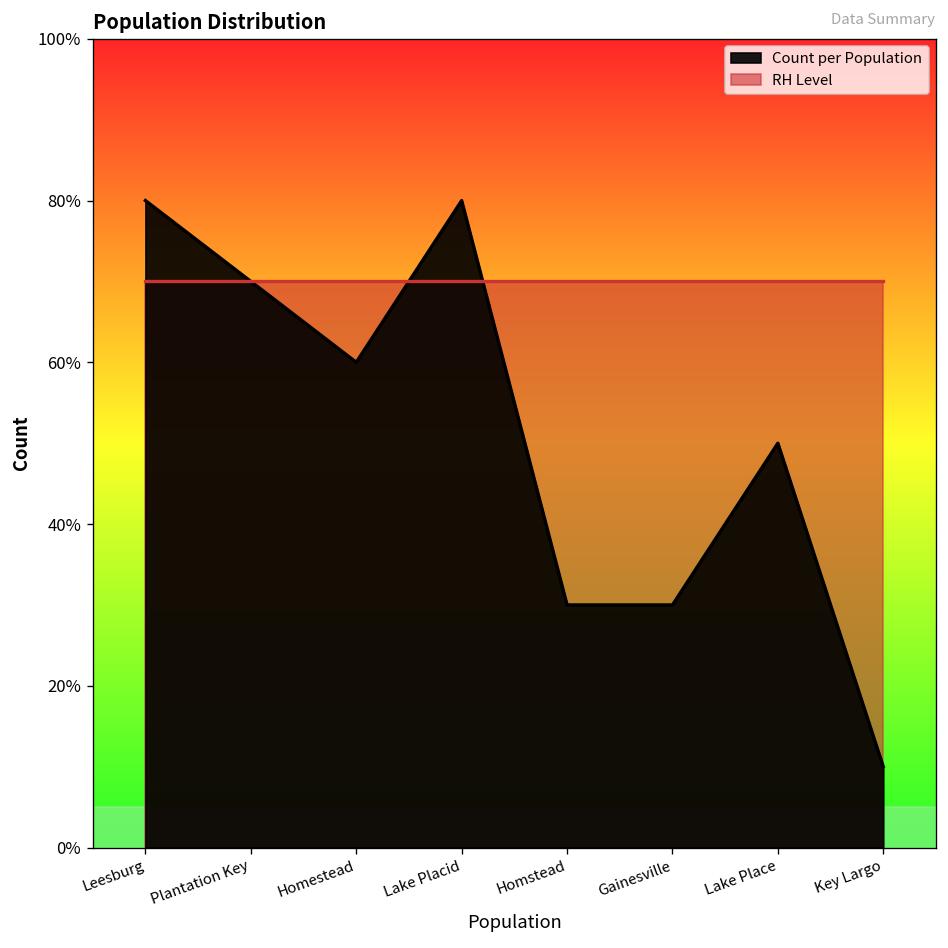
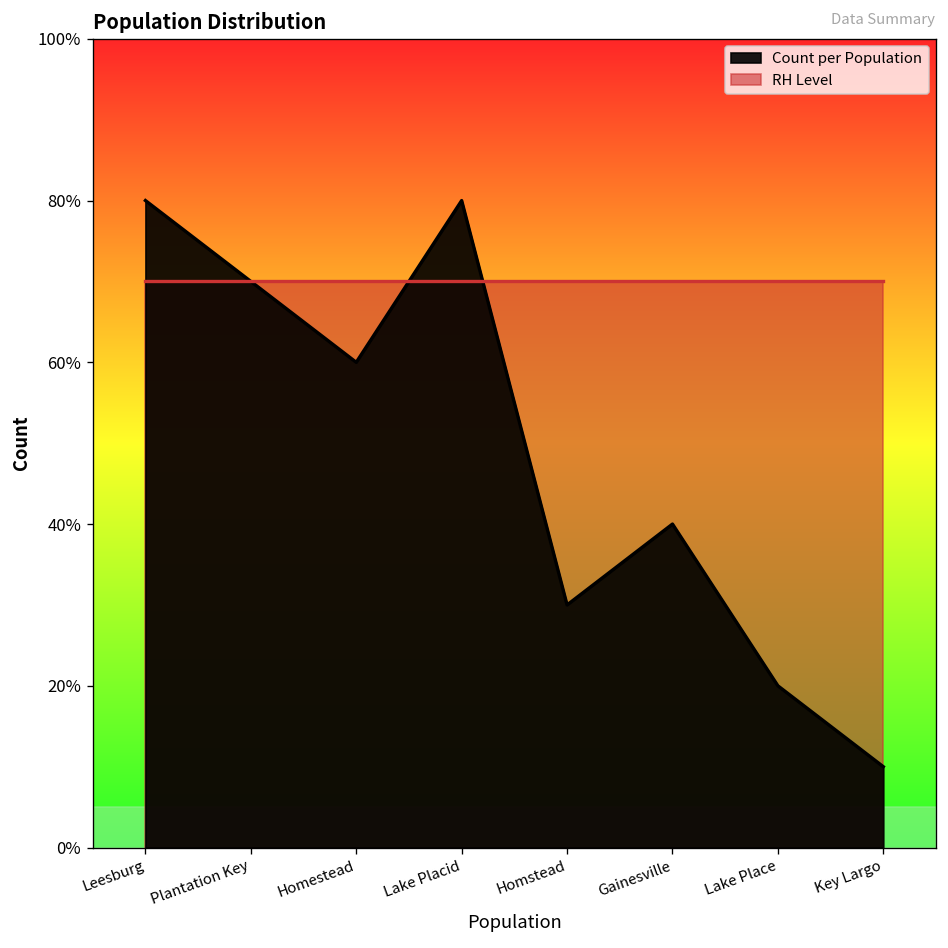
Count per Population, Gainesville: 30% -> 40%
Count per Population, Lake Place: 50% -> 20%
